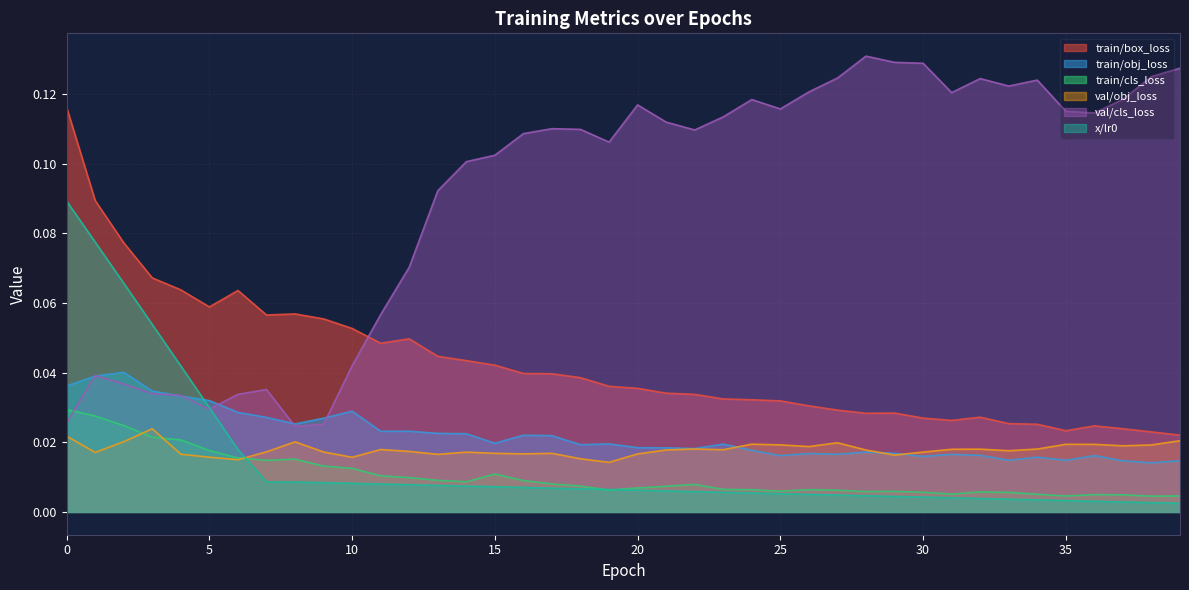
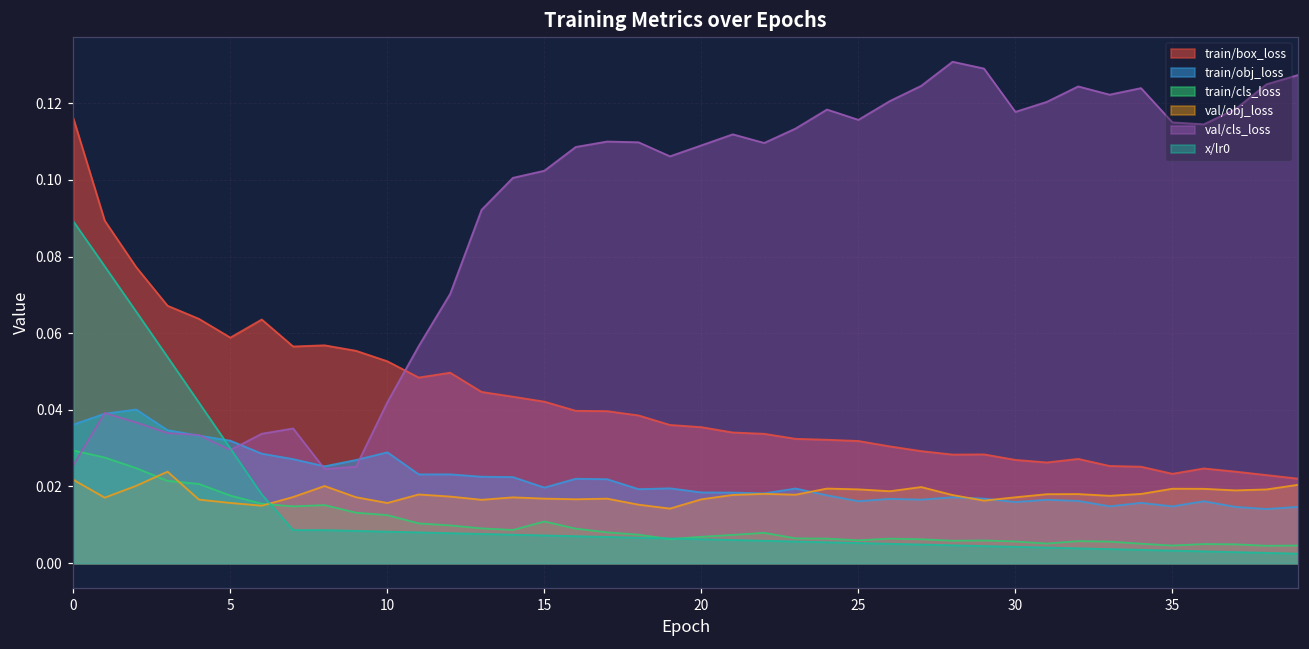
val/cls_loss, 20: 0.117 -> 0.109
val/cls_loss, 30: 0.129 -> 0.118
